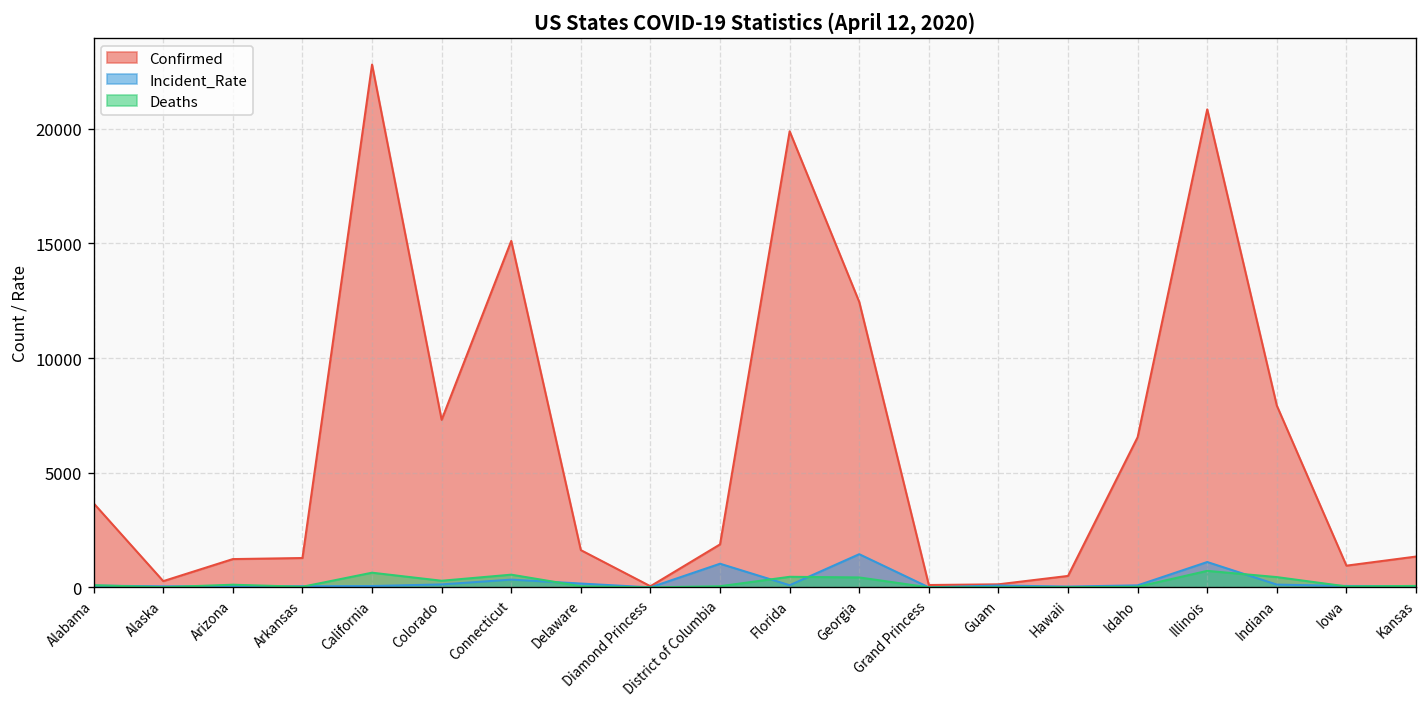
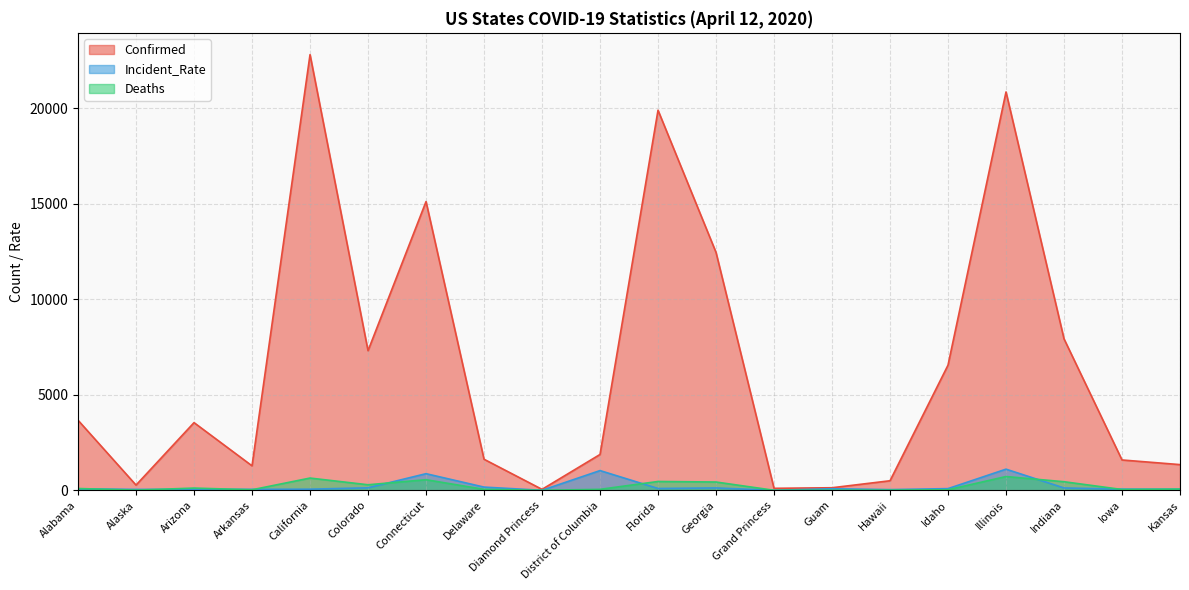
Confirmed, Arizona: 1200 -> 3500
Incident_Rate, Connecticut: 300 -> 900
Incident_Rate, Georgia: 1400 -> 100
Confirmed, Iowa: 900 -> 1600
